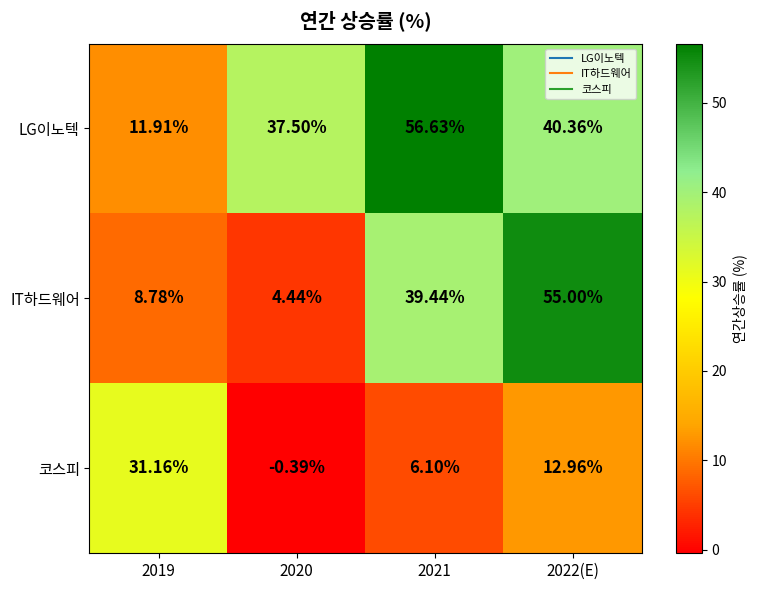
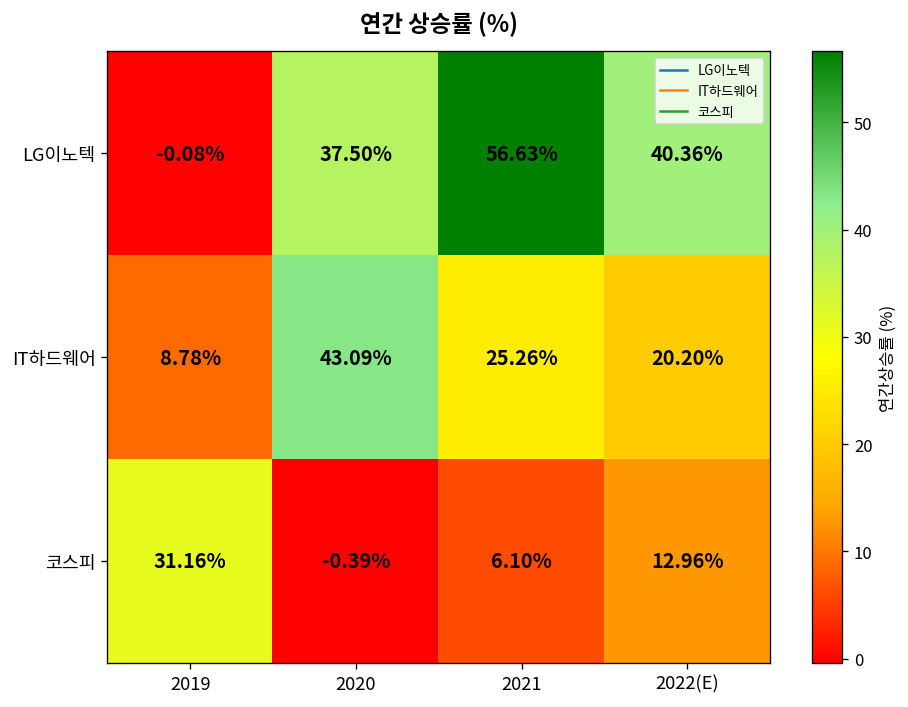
LG이노텍, 2019: 11.91% -> -0.08%
IT하드웨어, 2020: 4.44% -> 43.09%
IT하드웨어, 2021: 39.44% -> 25.26%
IT하드웨어, 2022(E): 55.00% -> 20.20%
